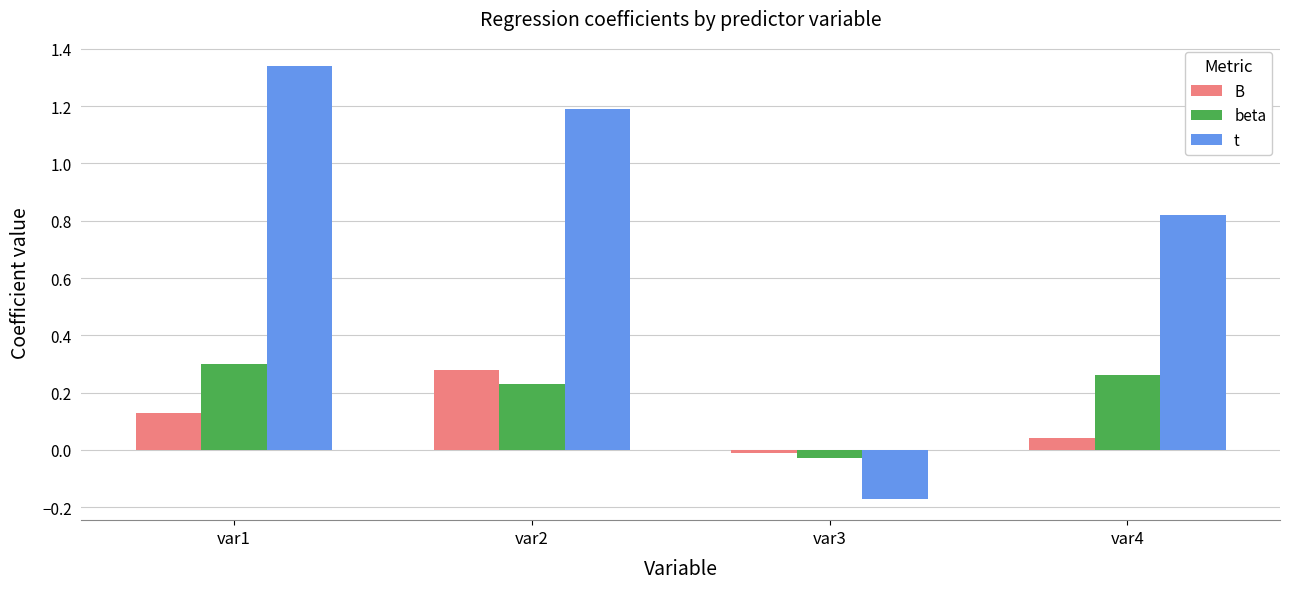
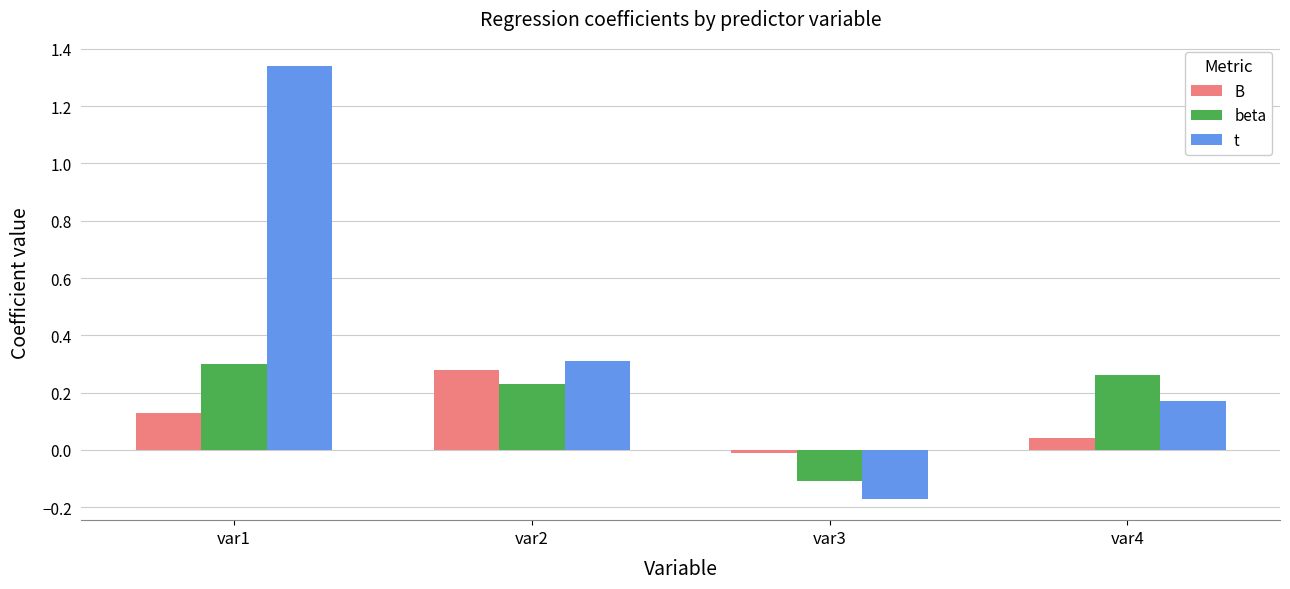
t, var2: 1.19 -> 0.31
beta, var3: -0.03 -> -0.11
t, var4: 0.82 -> 0.17
